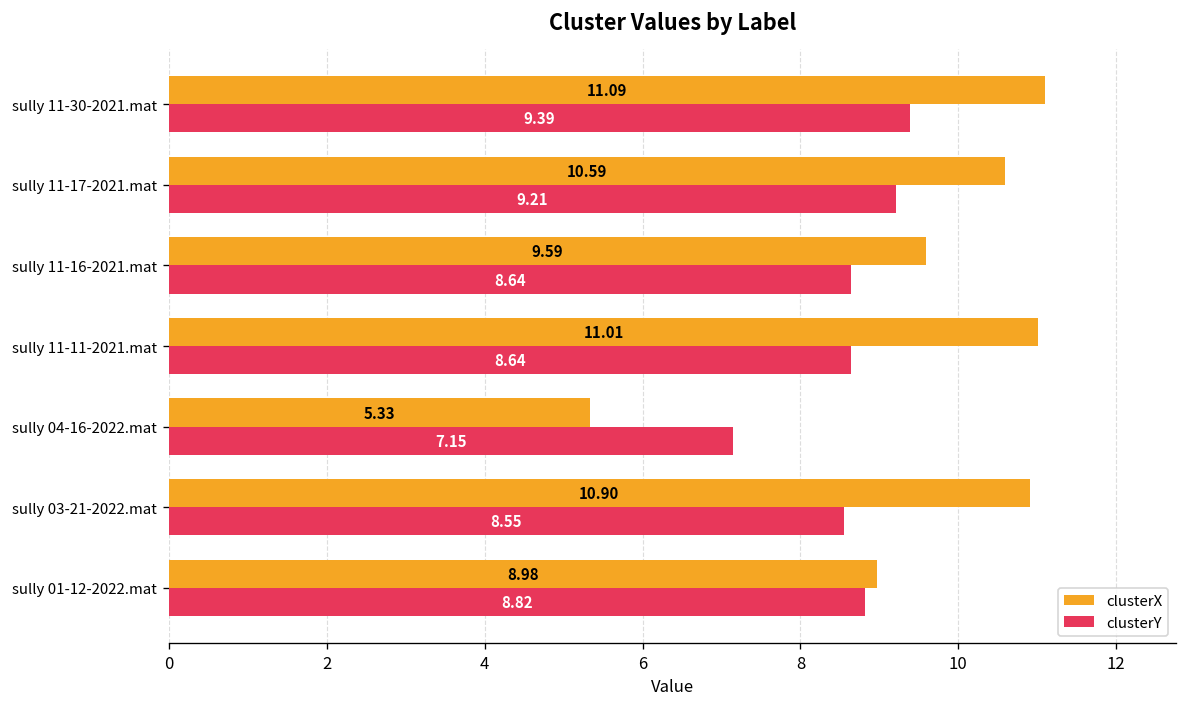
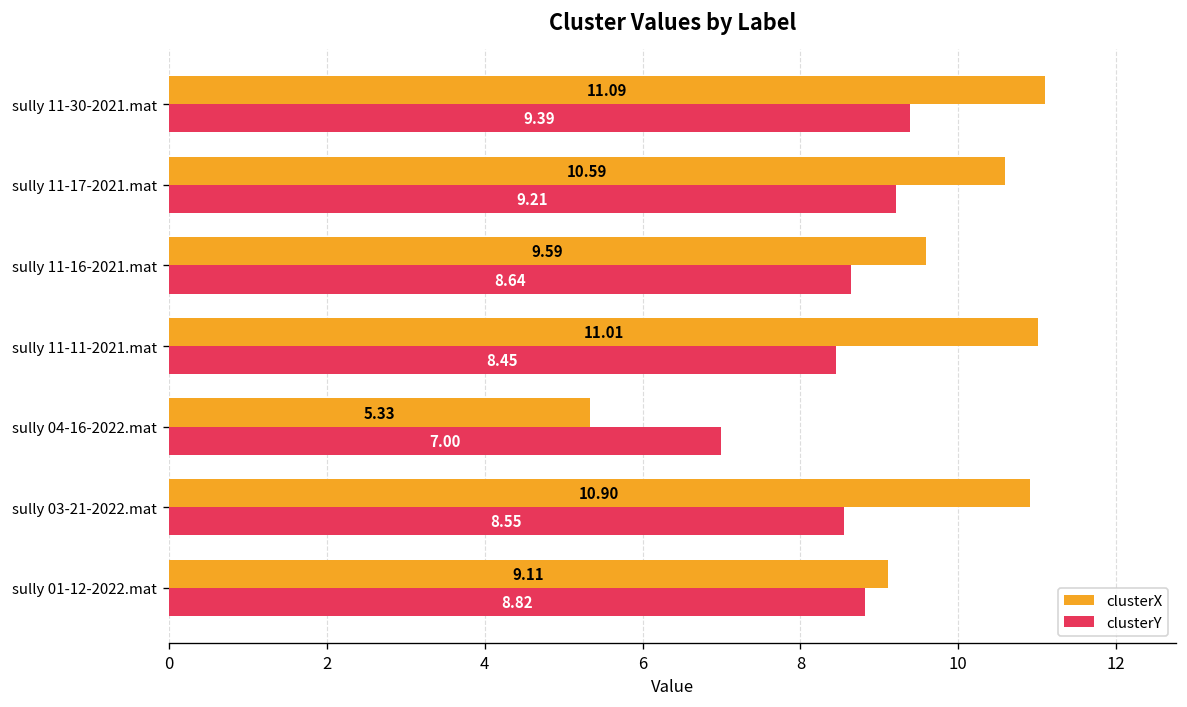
clusterY, sully 11-11-2021.mat: 8.64 -> 8.45
clusterY, sully 04-16-2022.mat: 7.15 -> 7.00
clusterX, sully 01-12-2022.mat: 8.98 -> 9.11
